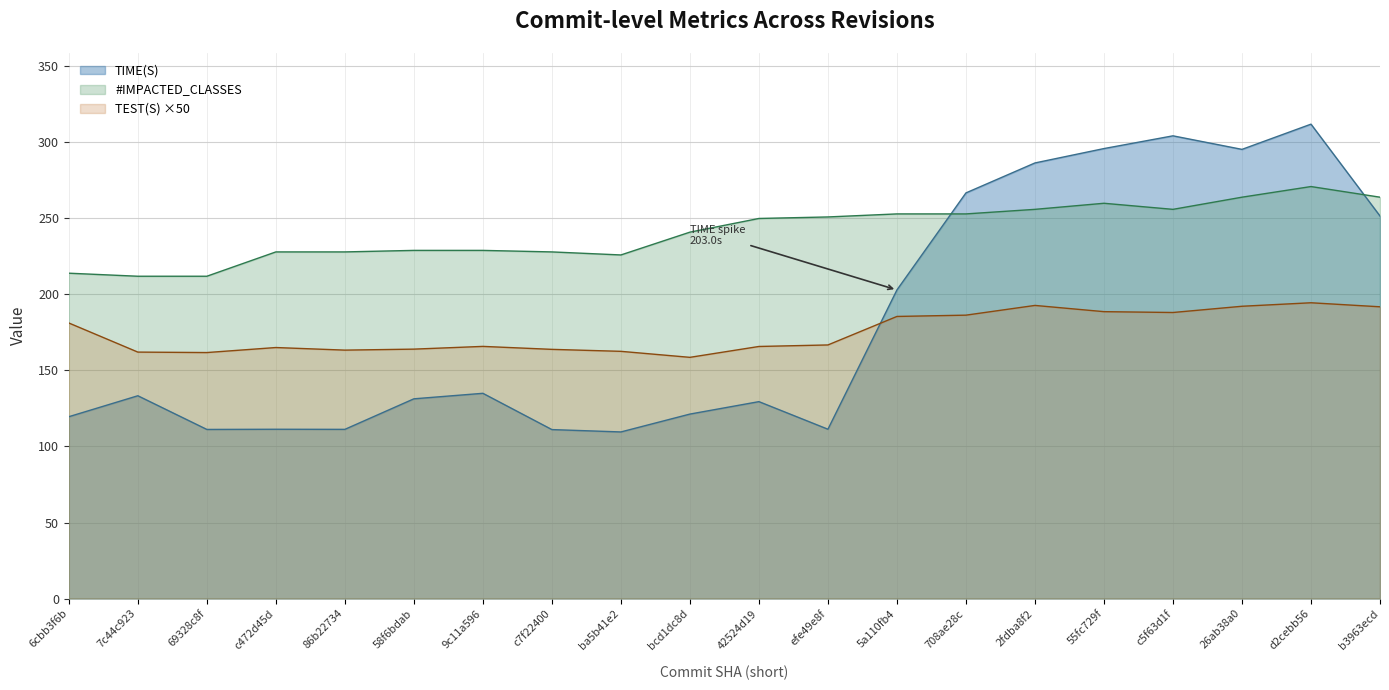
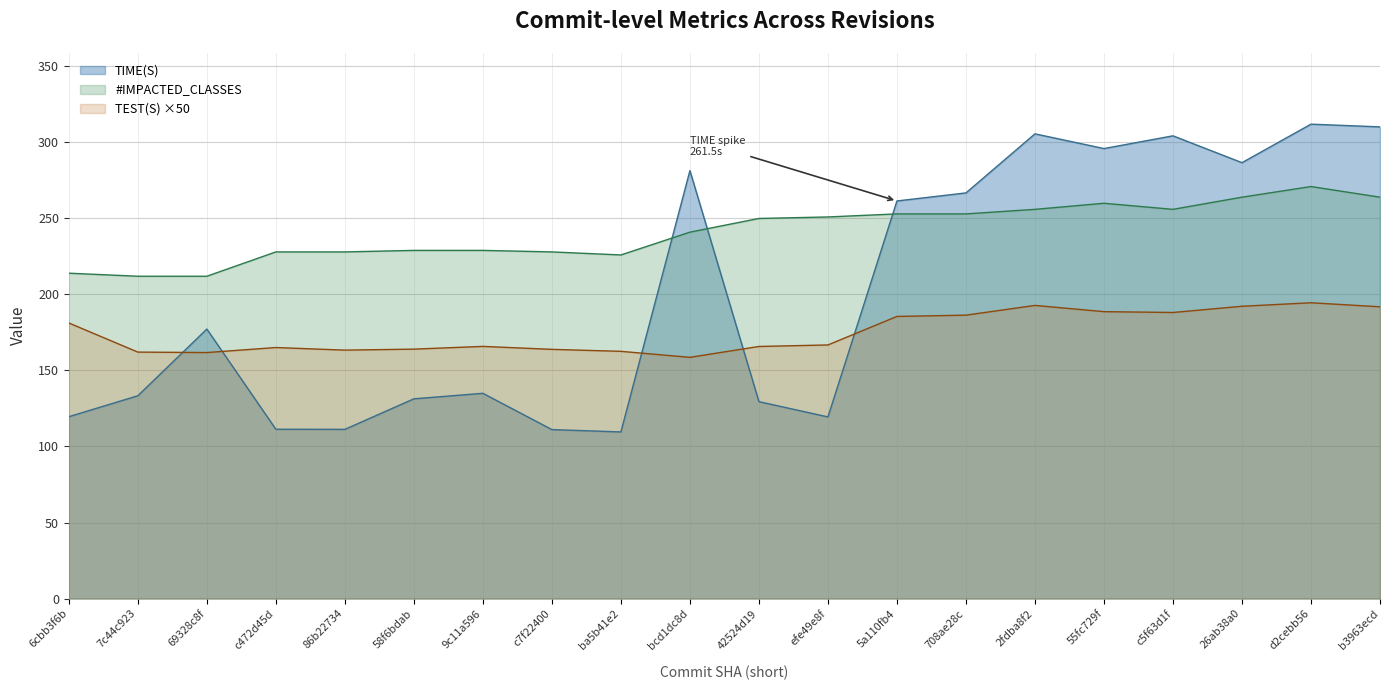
TIME(S), 69328c8f: 111 -> 177
TIME(S), bcd1dc8d: 121 -> 281
TIME(S), efe49e8f: 111 -> 119
TIME(S), 5a110fb4: 203.0s -> 261.5s
TIME(S), 2fdba8f2: 287 -> 306
TIME(S), 26ab38a0: 295 -> 287
TIME(S), b3963ecd: 252 -> 310
